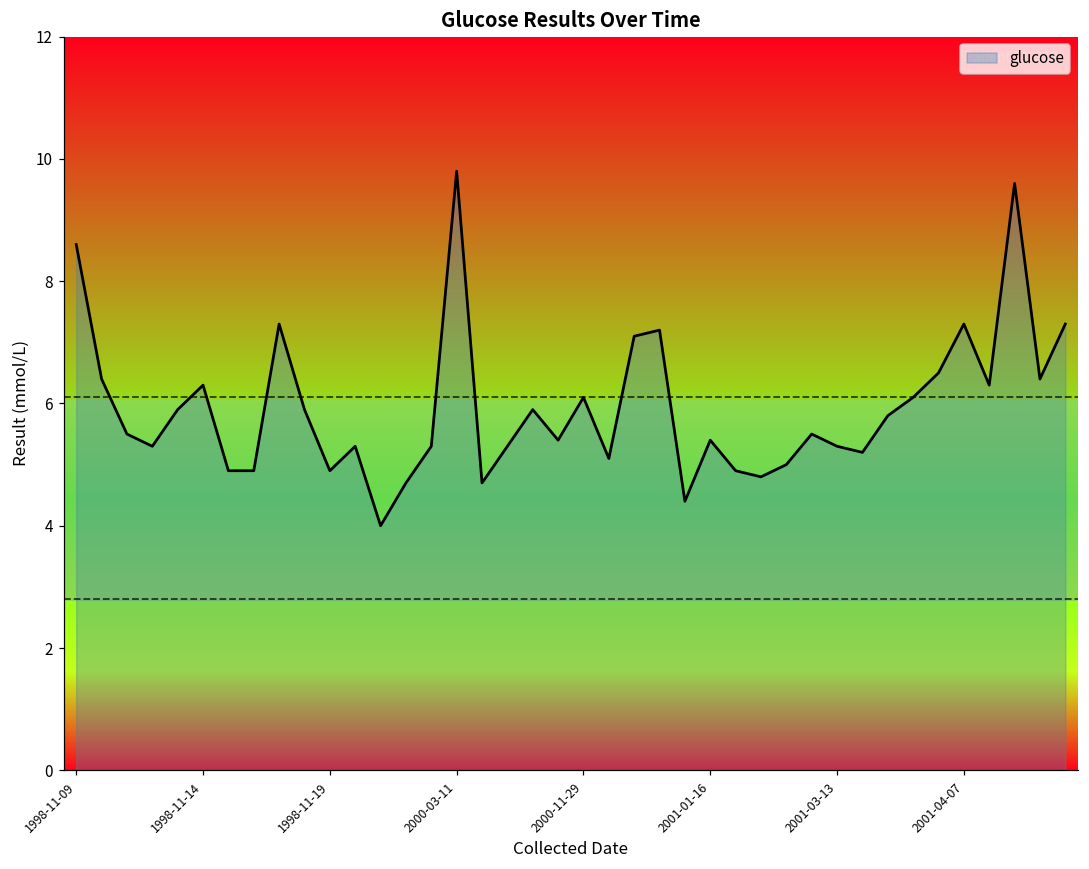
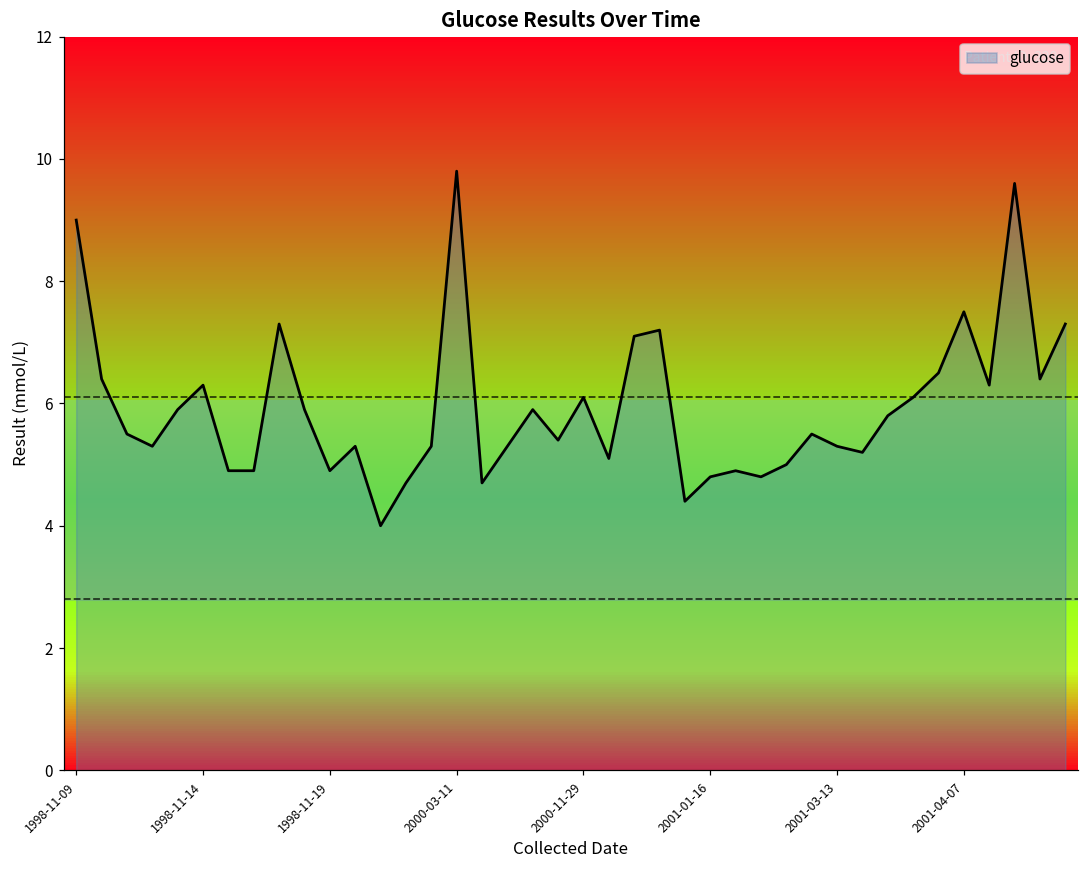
1998-11-09: 8.6 -> 9.0
2001-01-16: 5.4 -> 4.8
2001-04-07: 7.3 -> 7.5
